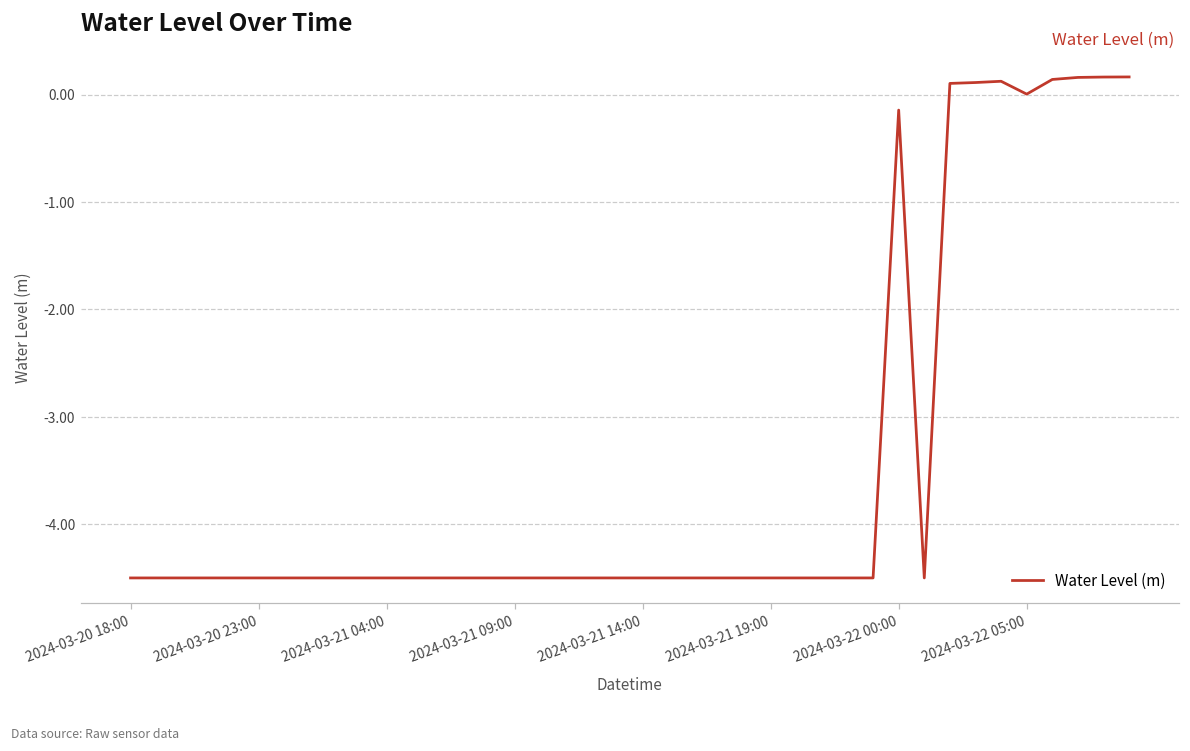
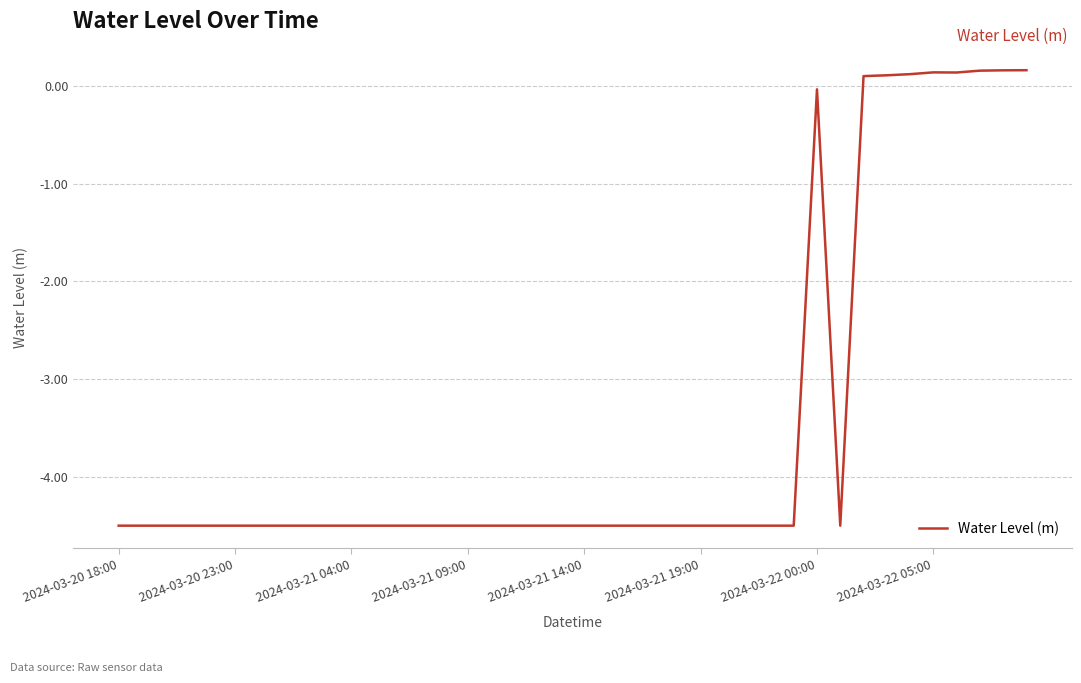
2024-03-22 00:00: -0.1 -> 0.0
2024-03-22 05:00: 0.0 -> 0.1
